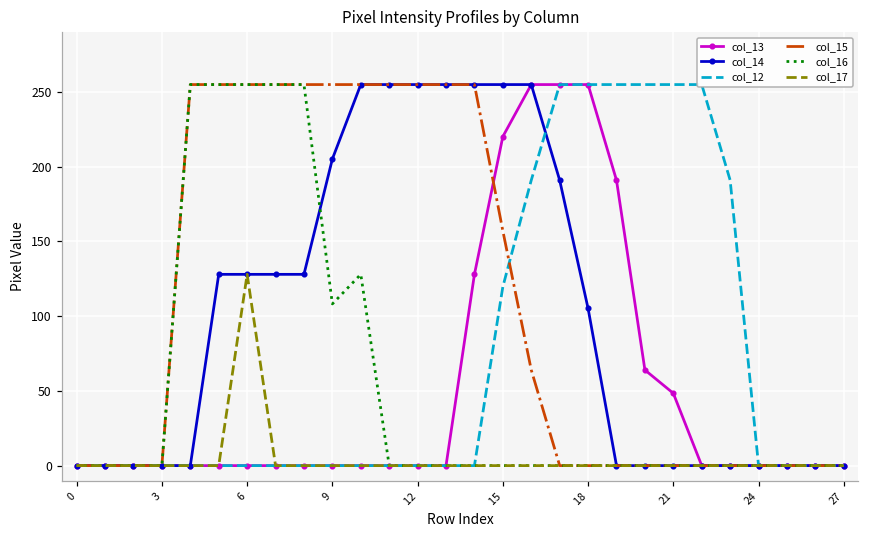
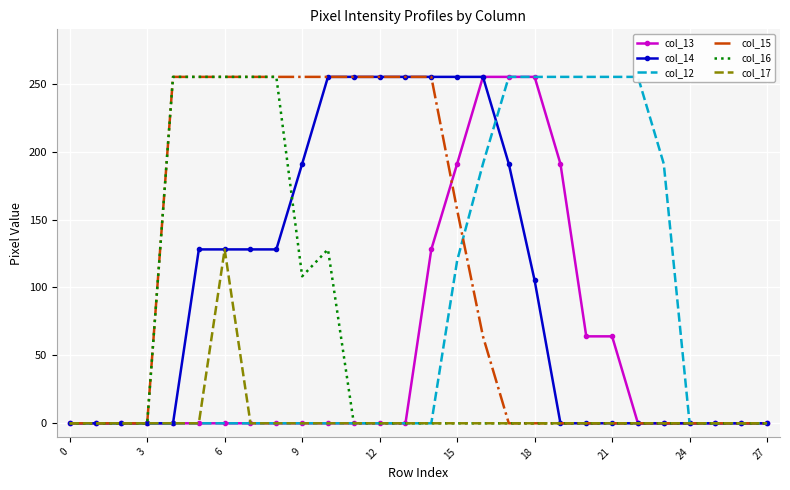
col_14, 9: 205 -> 191
col_13, 15: 220 -> 191
col_13, 21: 48 -> 64
